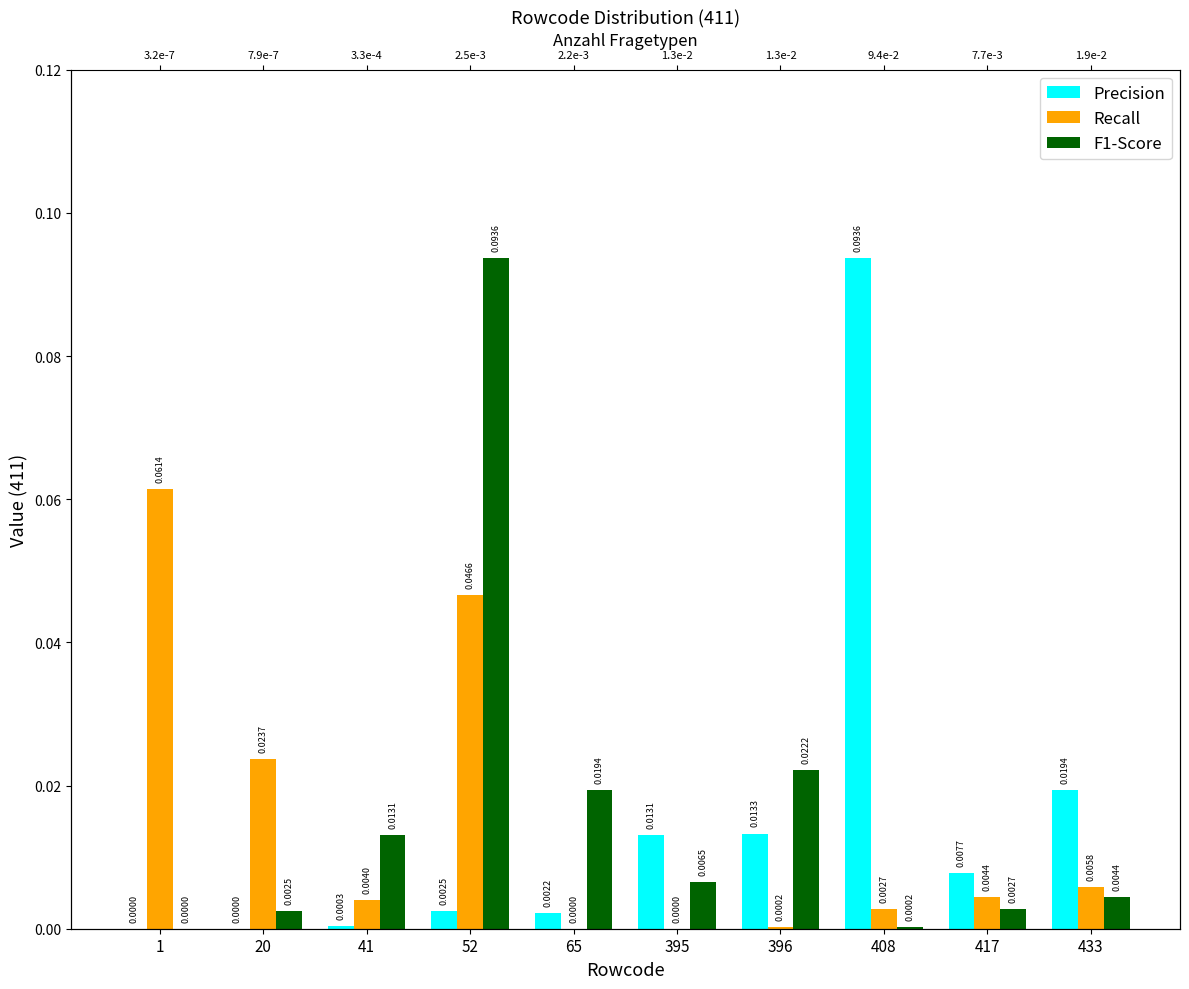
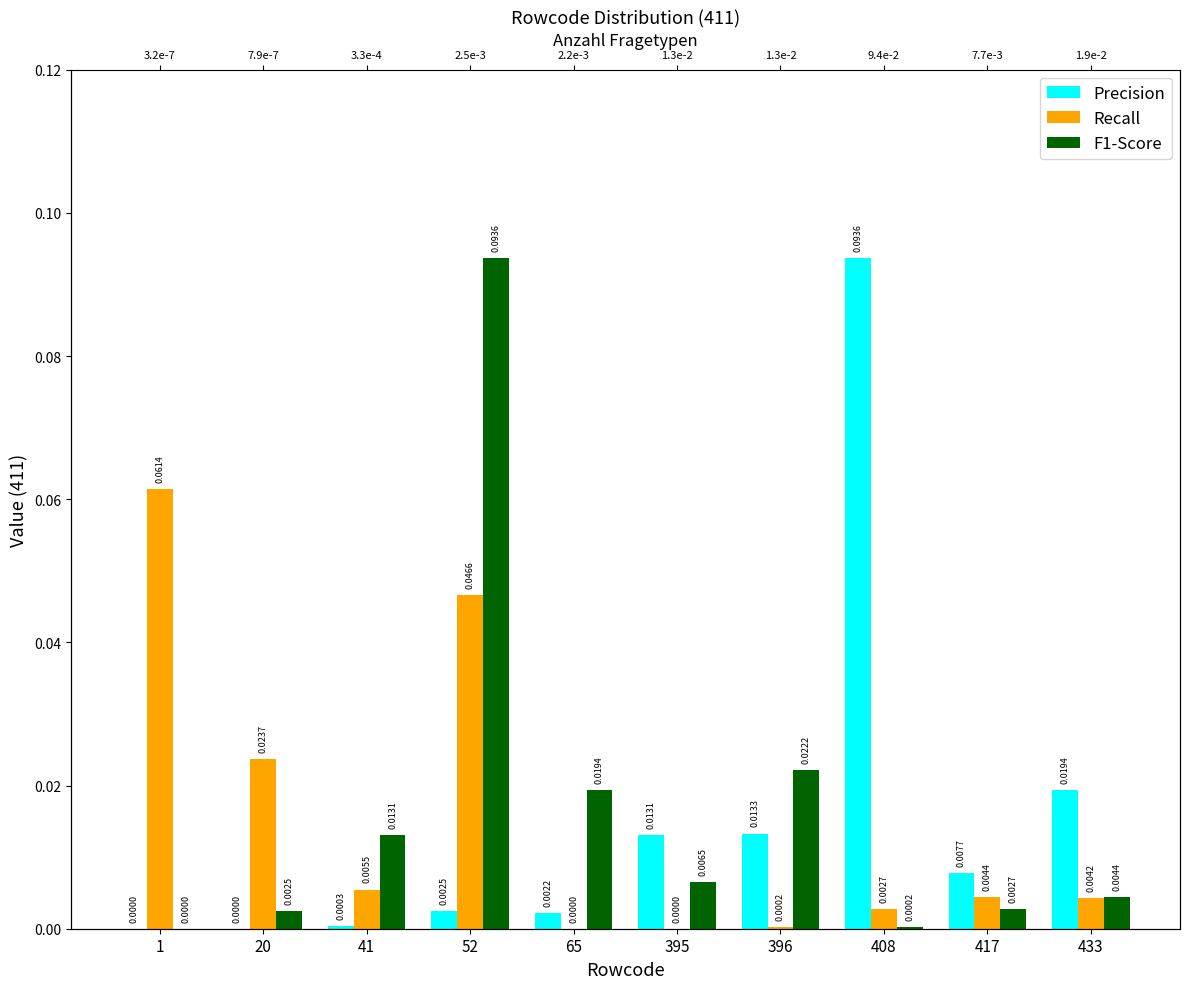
Recall, 41: 0.0040 -> 0.0055
Recall, 433: 0.0058 -> 0.0042
